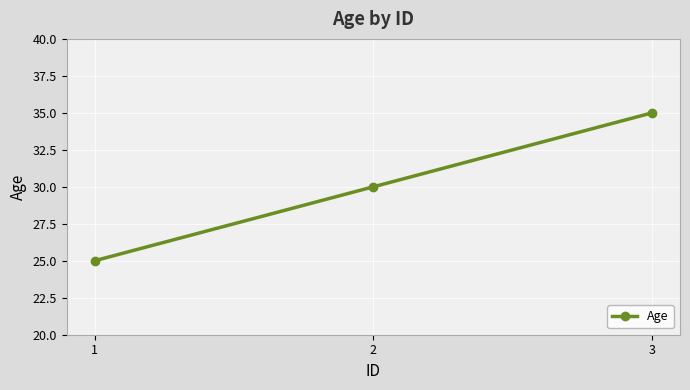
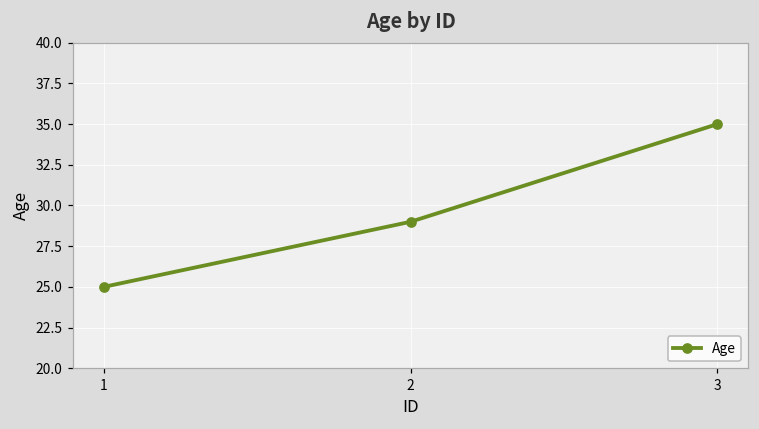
2: 30 -> 29
